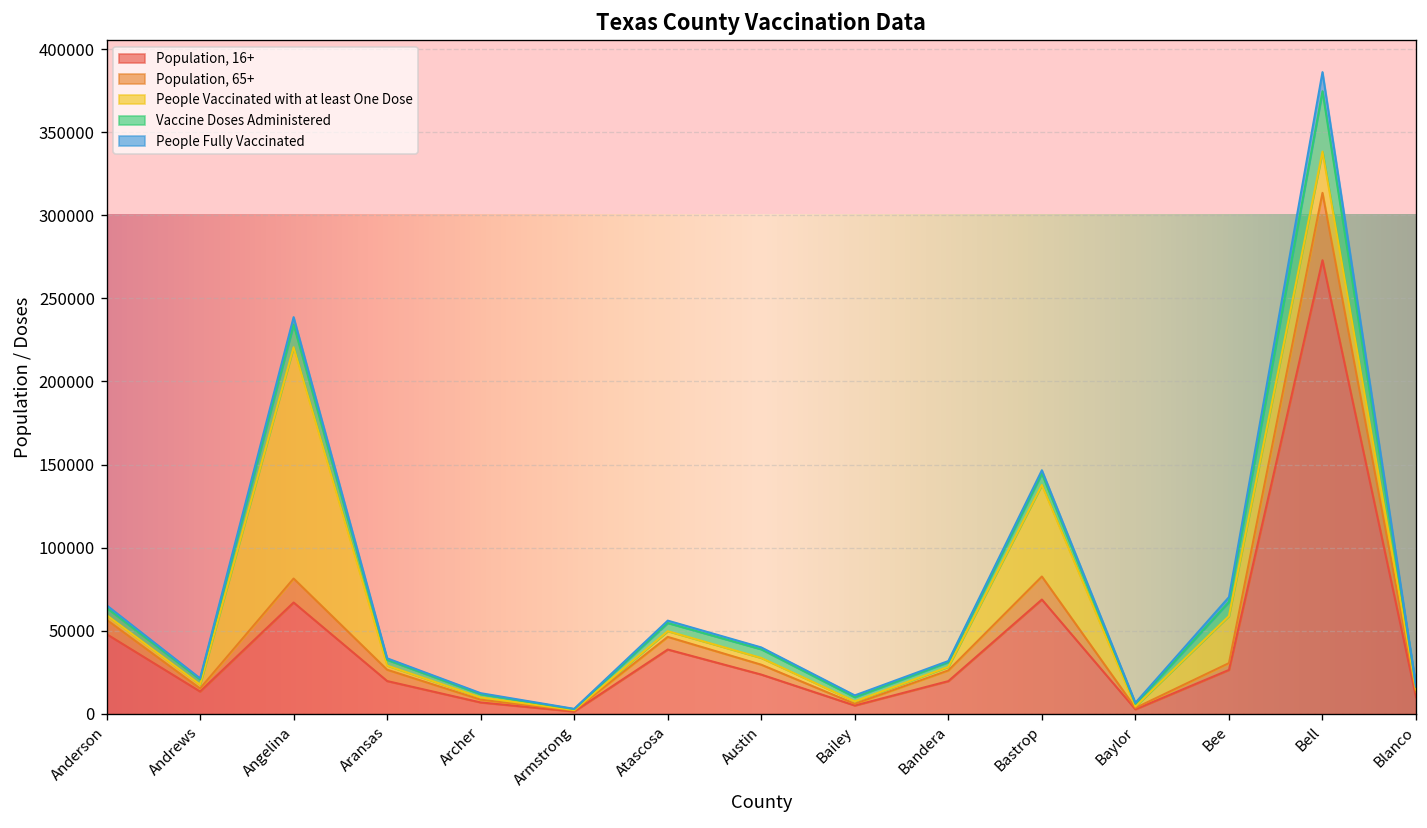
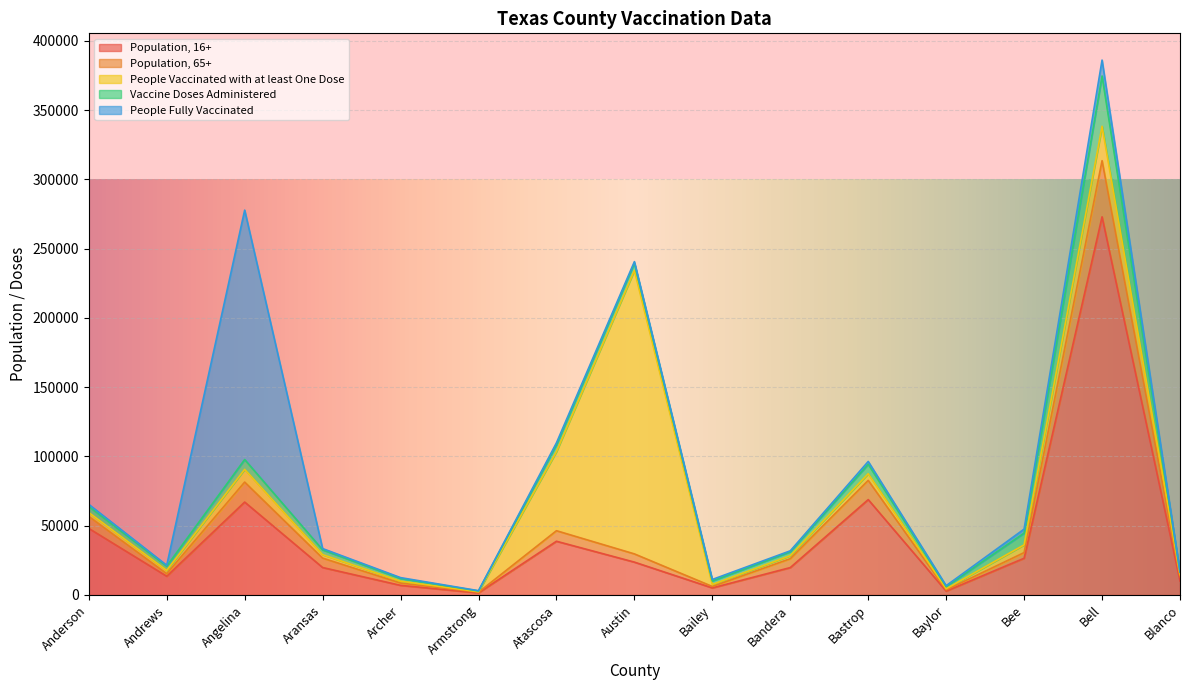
People Vaccinated with at least One Dose, Angelina: 139000 -> 9000
Vaccine Doses Administered, Angelina: 14000 -> 7000
People Fully Vaccinated, Angelina: 4000 -> 180000
People Vaccinated with at least One Dose, Atascosa: 3000 -> 57000
People Vaccinated with at least One Dose, Austin: 4000 -> 205000
People Vaccinated with at least One Dose, Bastrop: 55000 -> 5000
People Vaccinated with at least One Dose, Bee: 28000 -> 6000
